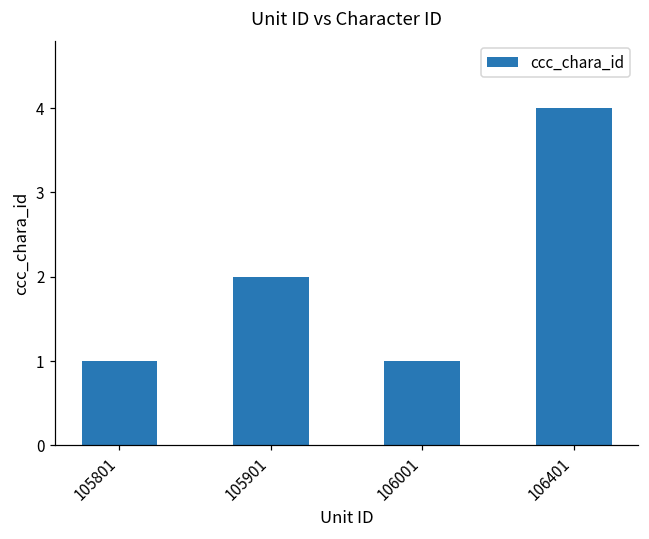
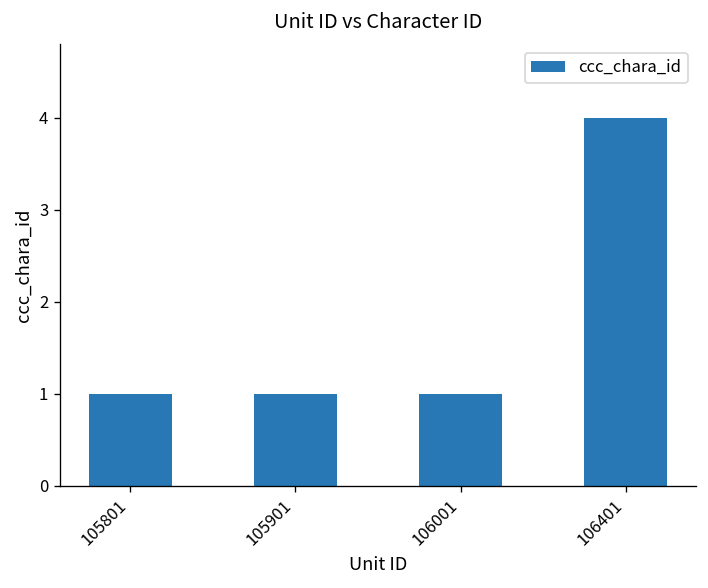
105901: 2 -> 1
